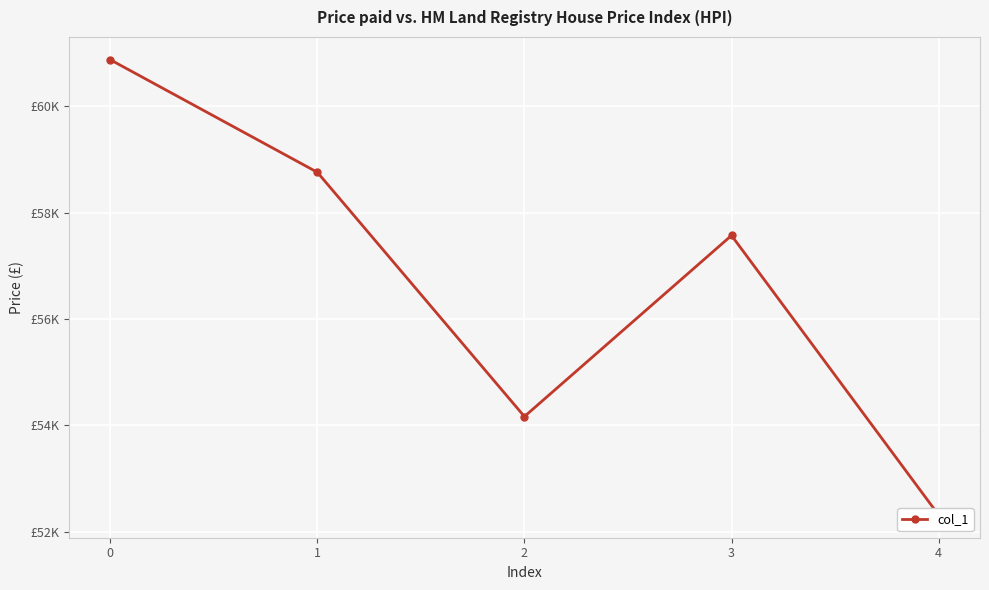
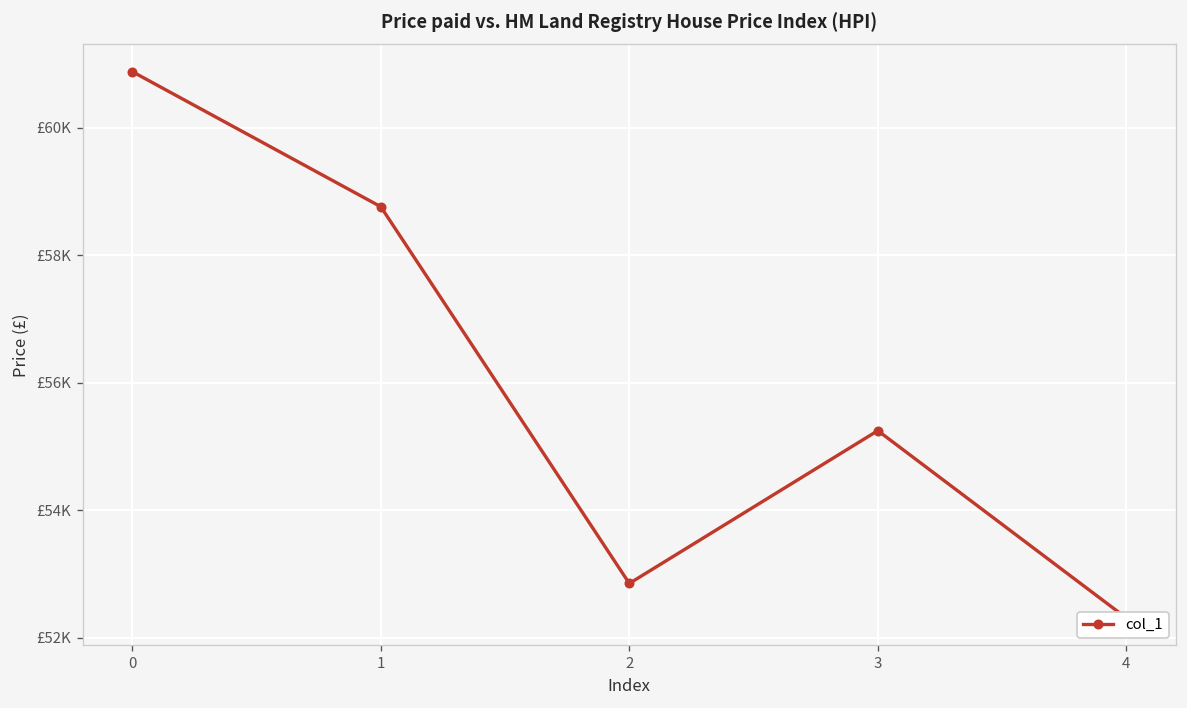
2: £54200 -> £52900
3: £57600 -> £55300
